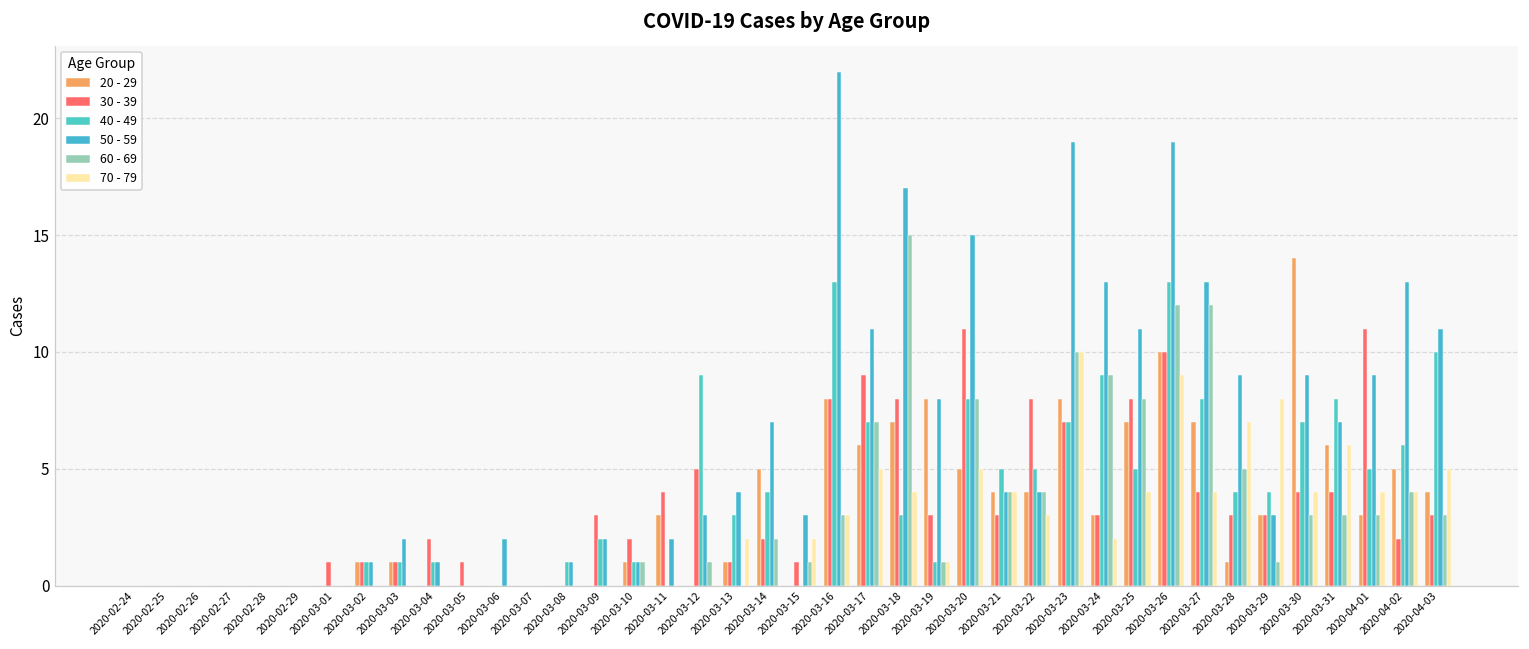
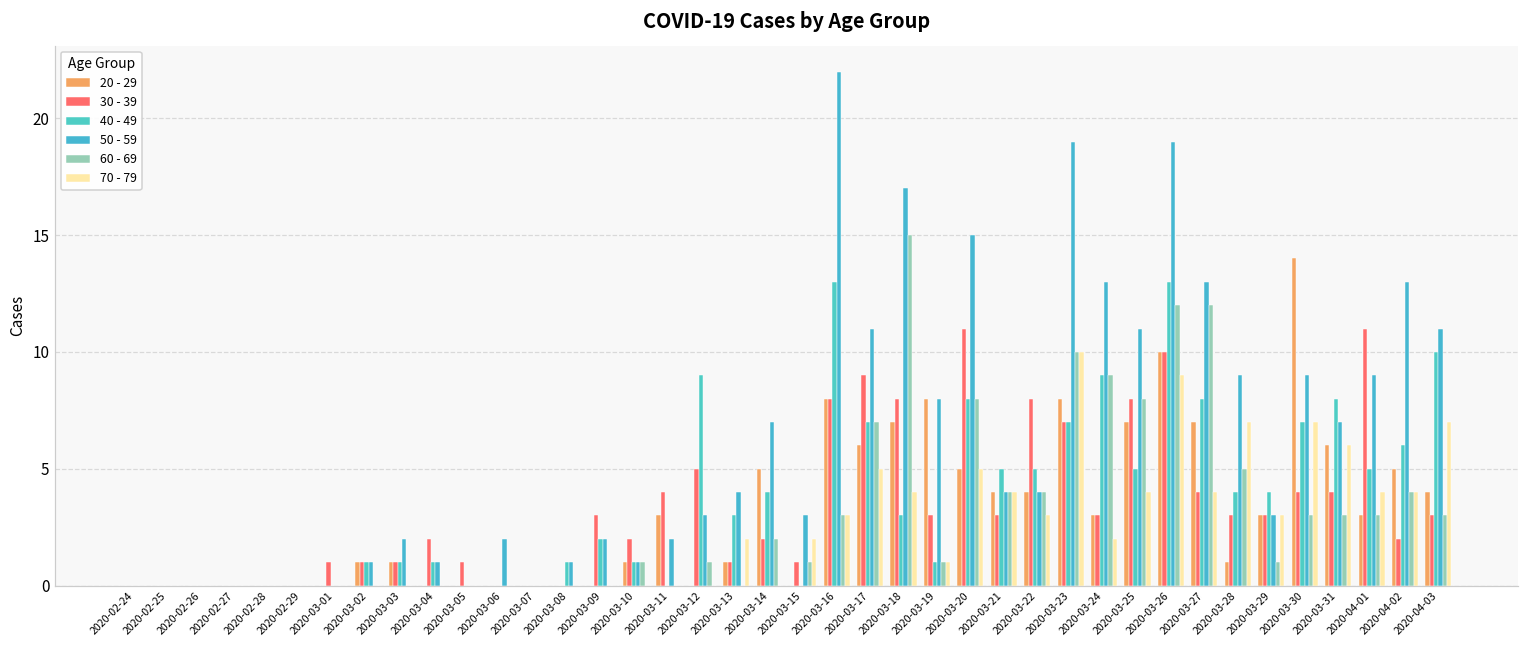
70 - 79, 2020-03-29: 8 -> 3
70 - 79, 2020-03-30: 4 -> 7
70 - 79, 2020-04-03: 5 -> 7
